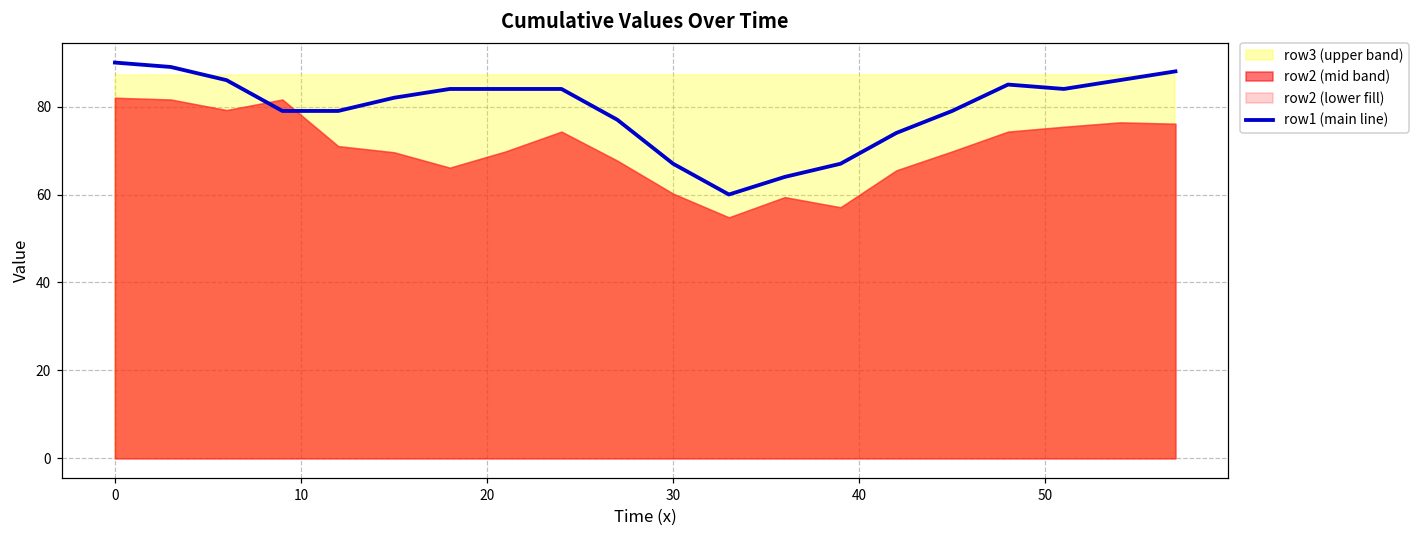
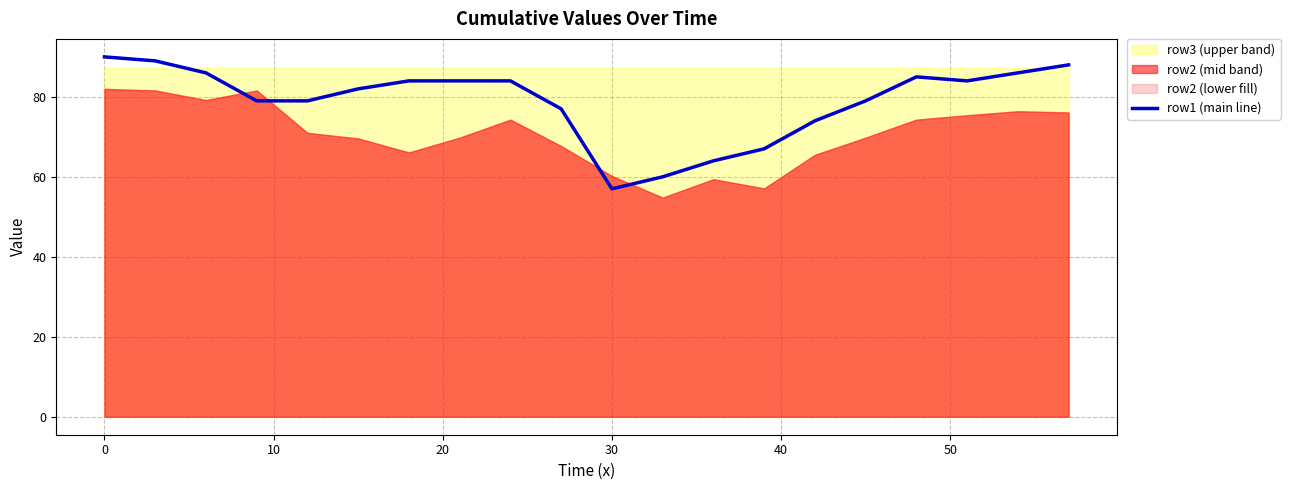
row1 (main line), 30: 67 -> 57
